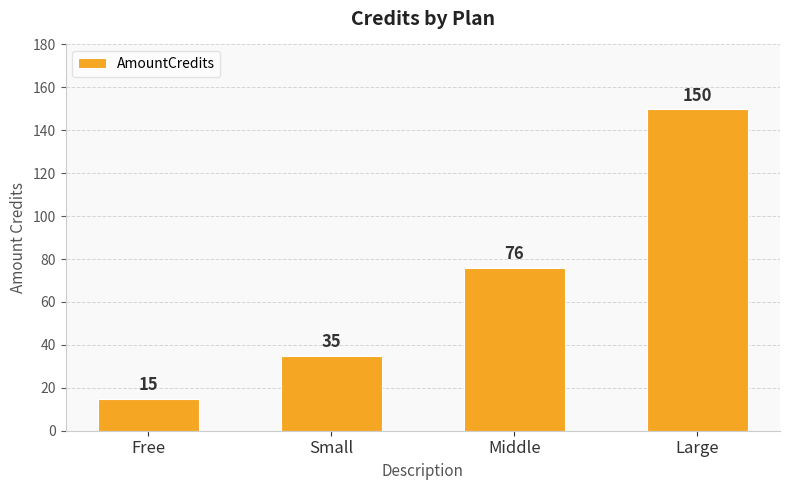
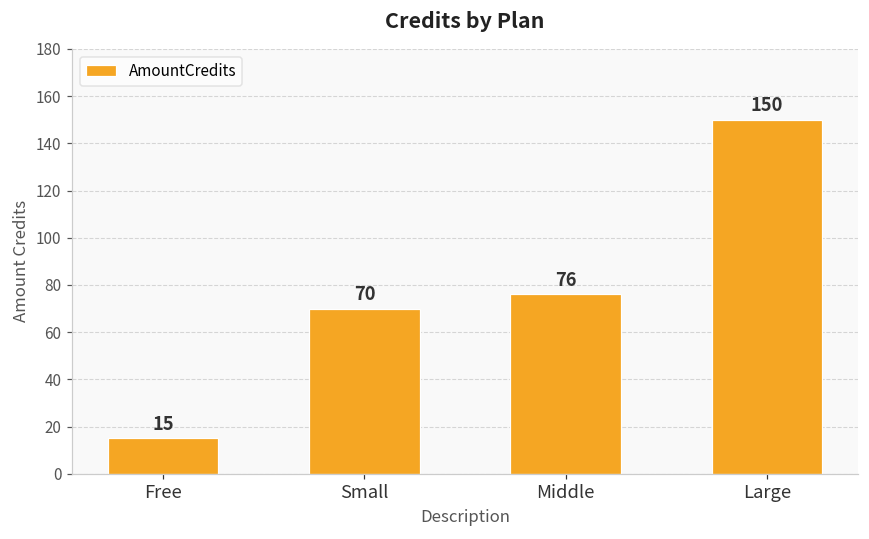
Small: 35 -> 70
